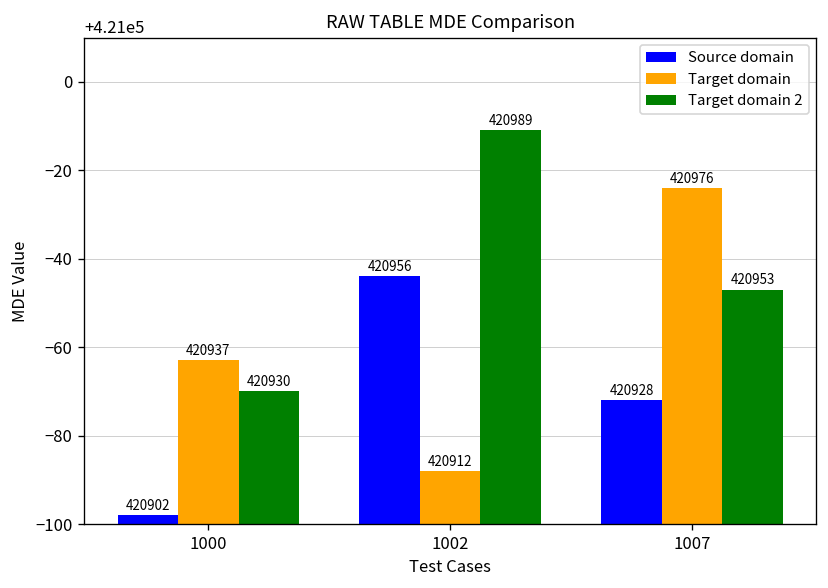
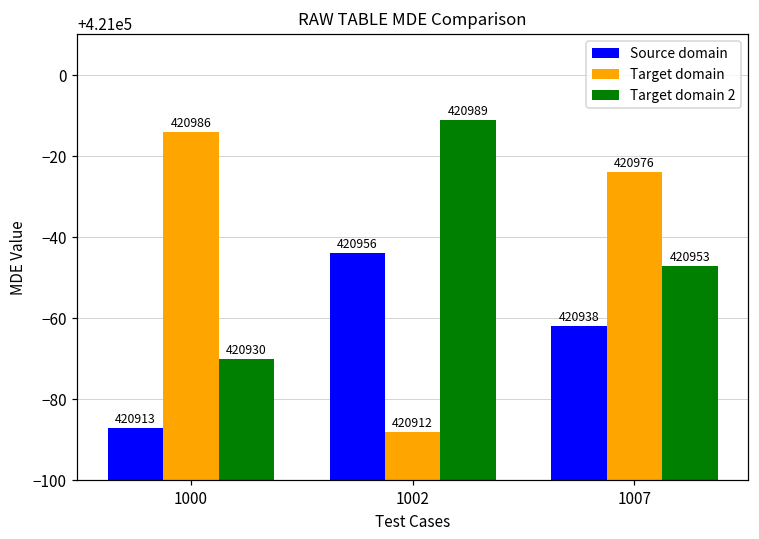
Source domain, 1000: 420902 -> 420913
Target domain, 1000: 420937 -> 420986
Source domain, 1007: 420928 -> 420938
